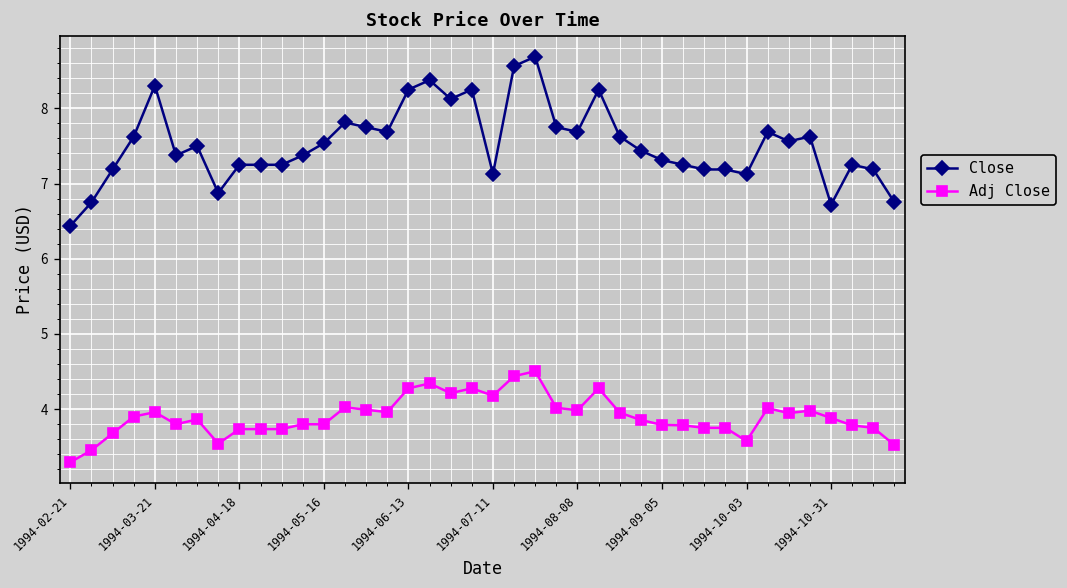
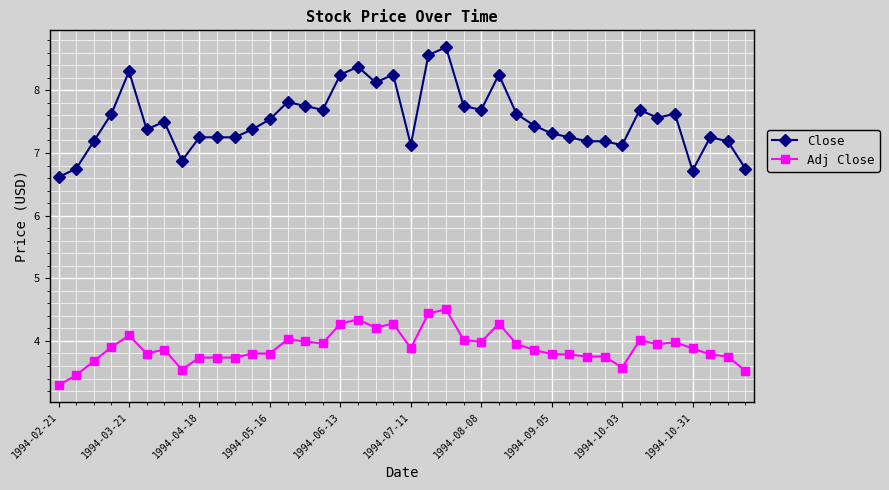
Close, 1994-02-21: 6.4 -> 6.6
Adj Close, 1994-03-21: 4.0 -> 4.1
Adj Close, 1994-07-11: 4.2 -> 3.9
